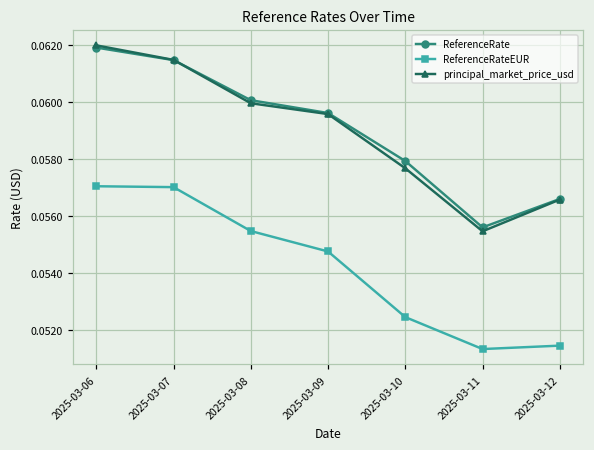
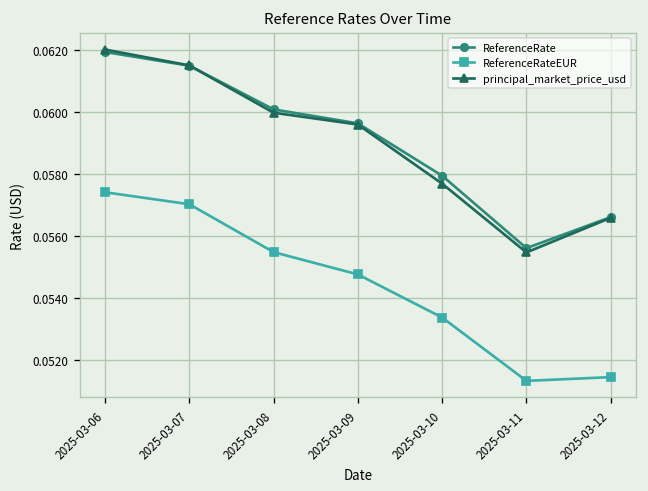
ReferenceRateEUR, 2025-03-06: 0.0570 -> 0.0574
ReferenceRateEUR, 2025-03-10: 0.0524 -> 0.0534
